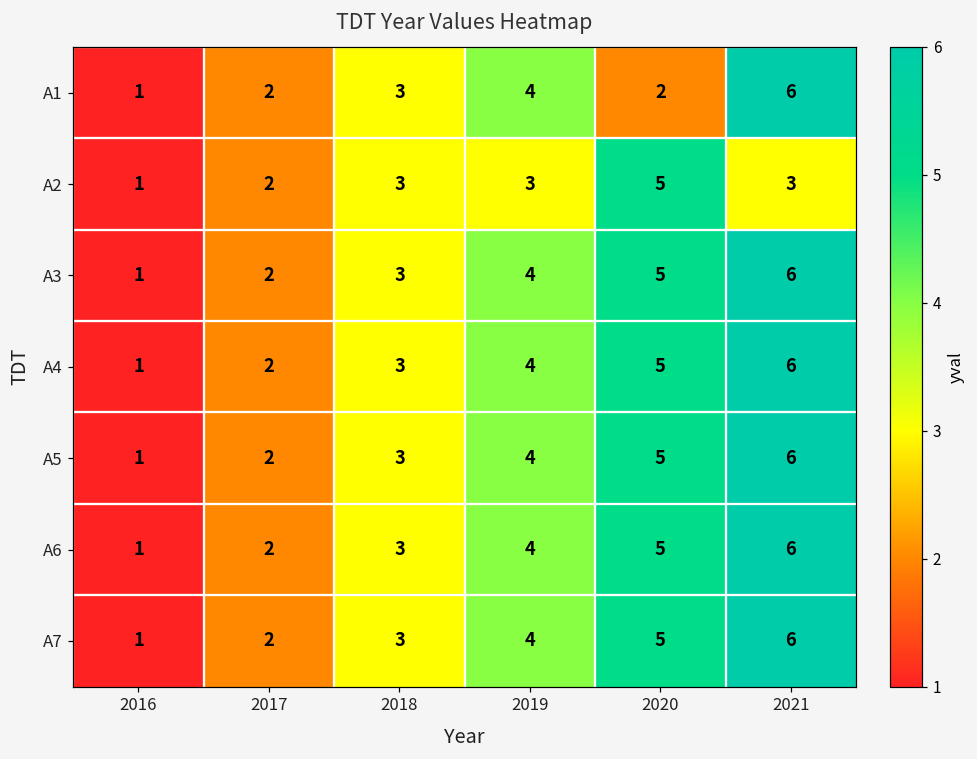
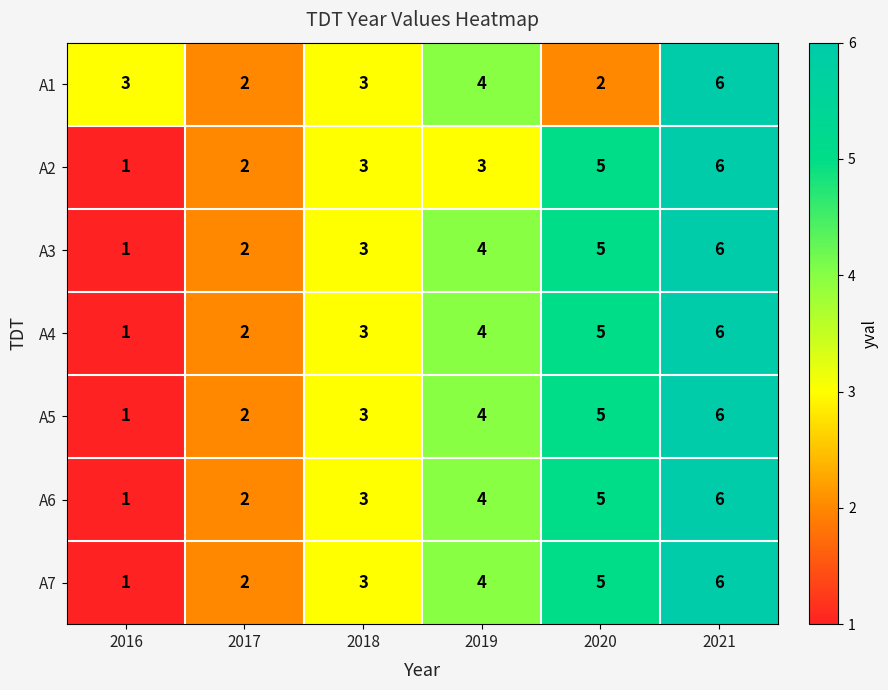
A1, 2016: 1 -> 3
A2, 2021: 3 -> 6
